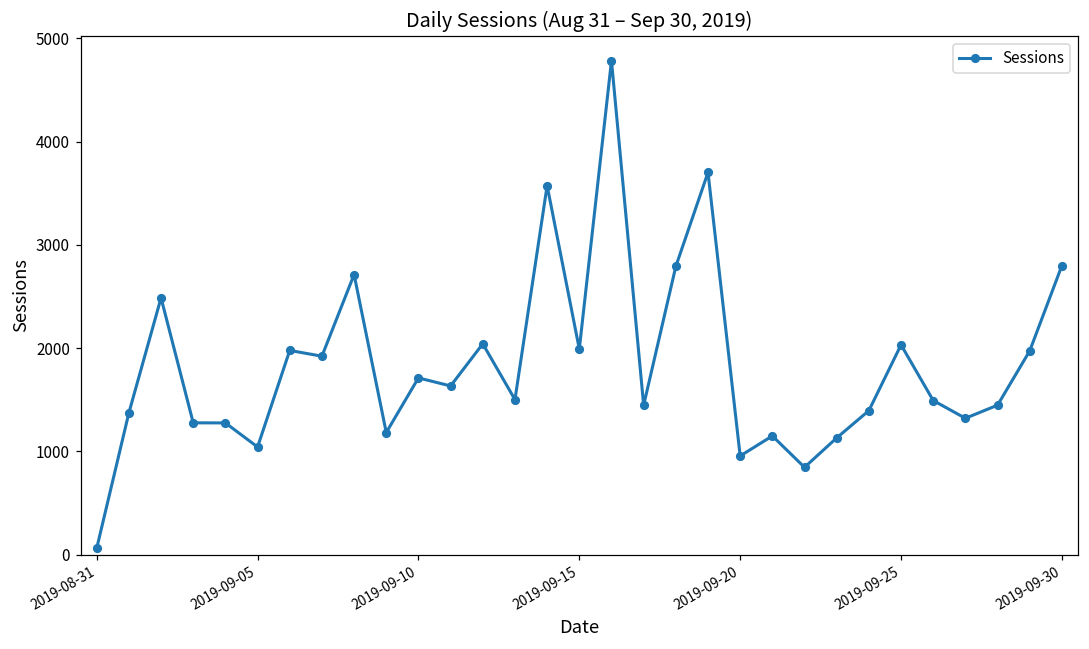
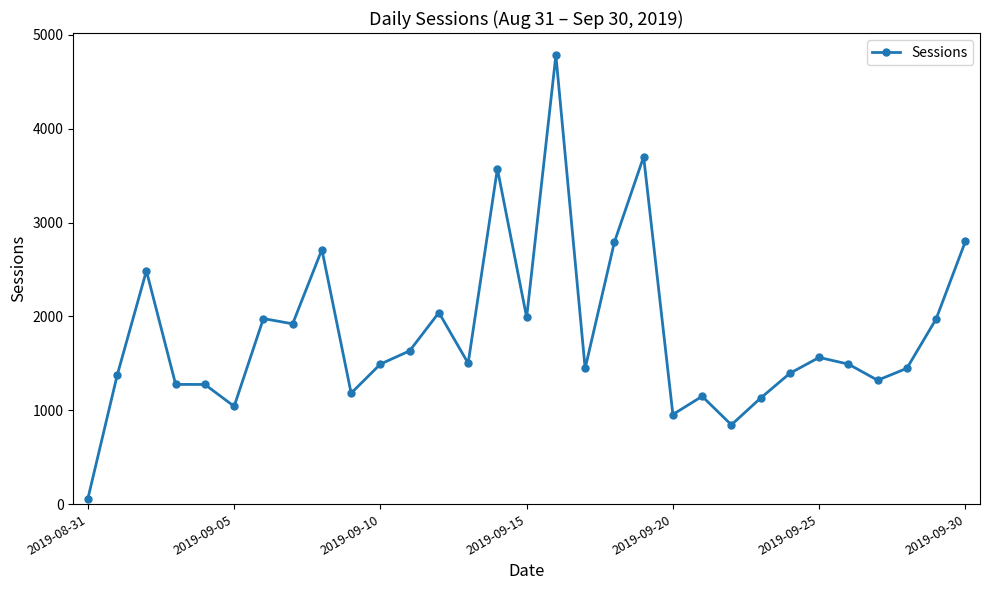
2019-09-10: 1700 -> 1500
2019-09-25: 2000 -> 1600
